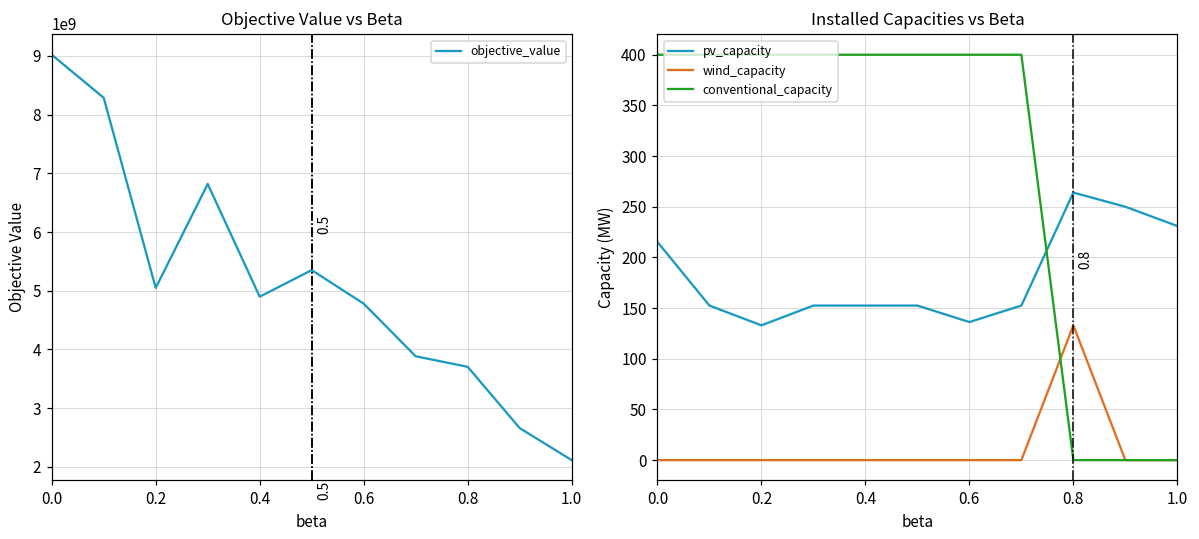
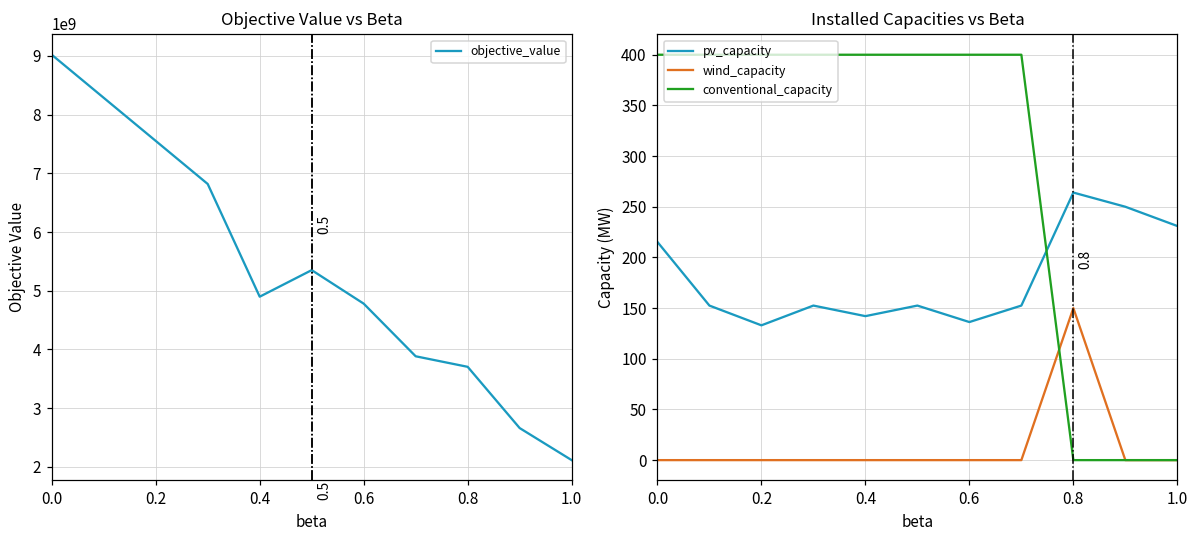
Objective Value vs Beta, 0.2: 5000000000 -> 7600000000
Installed Capacities vs Beta, pv_capacity, 0.4: 150 -> 140
Installed Capacities vs Beta, wind_capacity, 0.8: 130 -> 150
